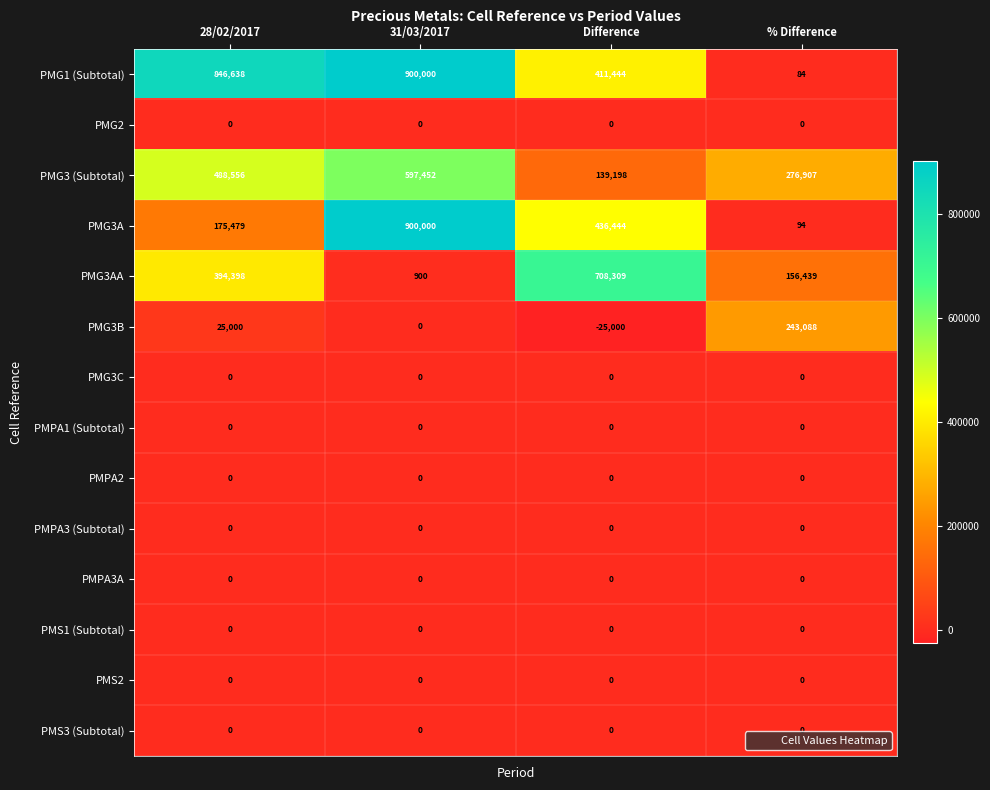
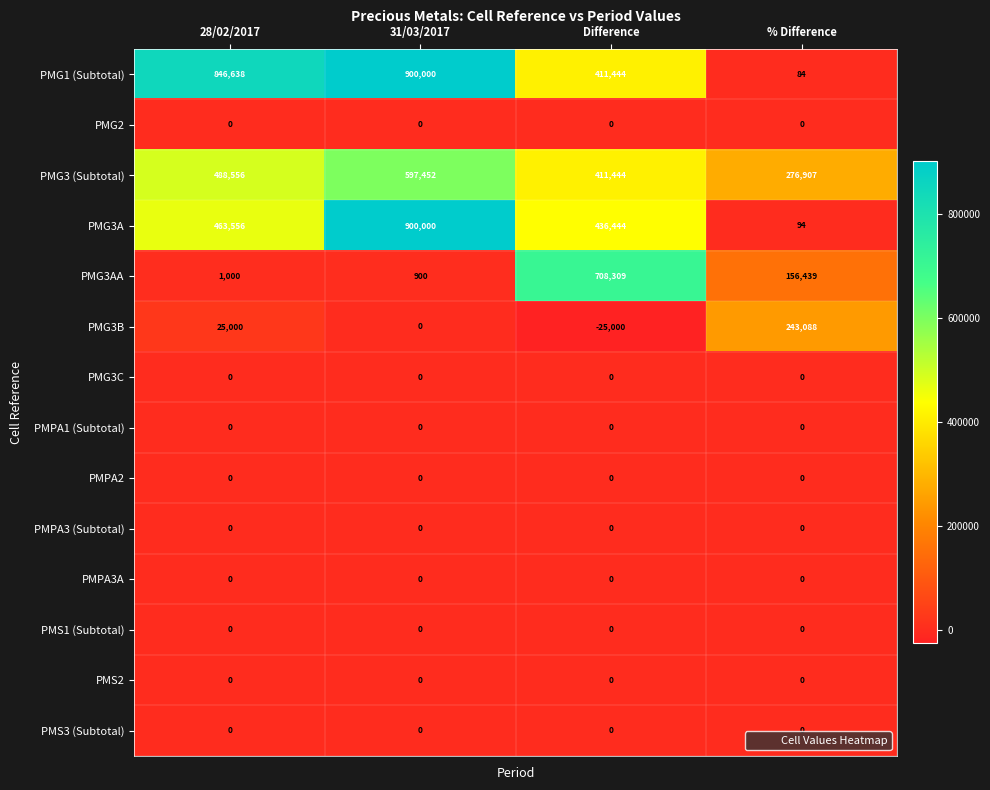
PMG3 (Subtotal), Difference: 139,198 -> 411,444
PMG3A, 28/02/2017: 175,479 -> 463,556
PMG3AA, 28/02/2017: 394,398 -> 1,000
